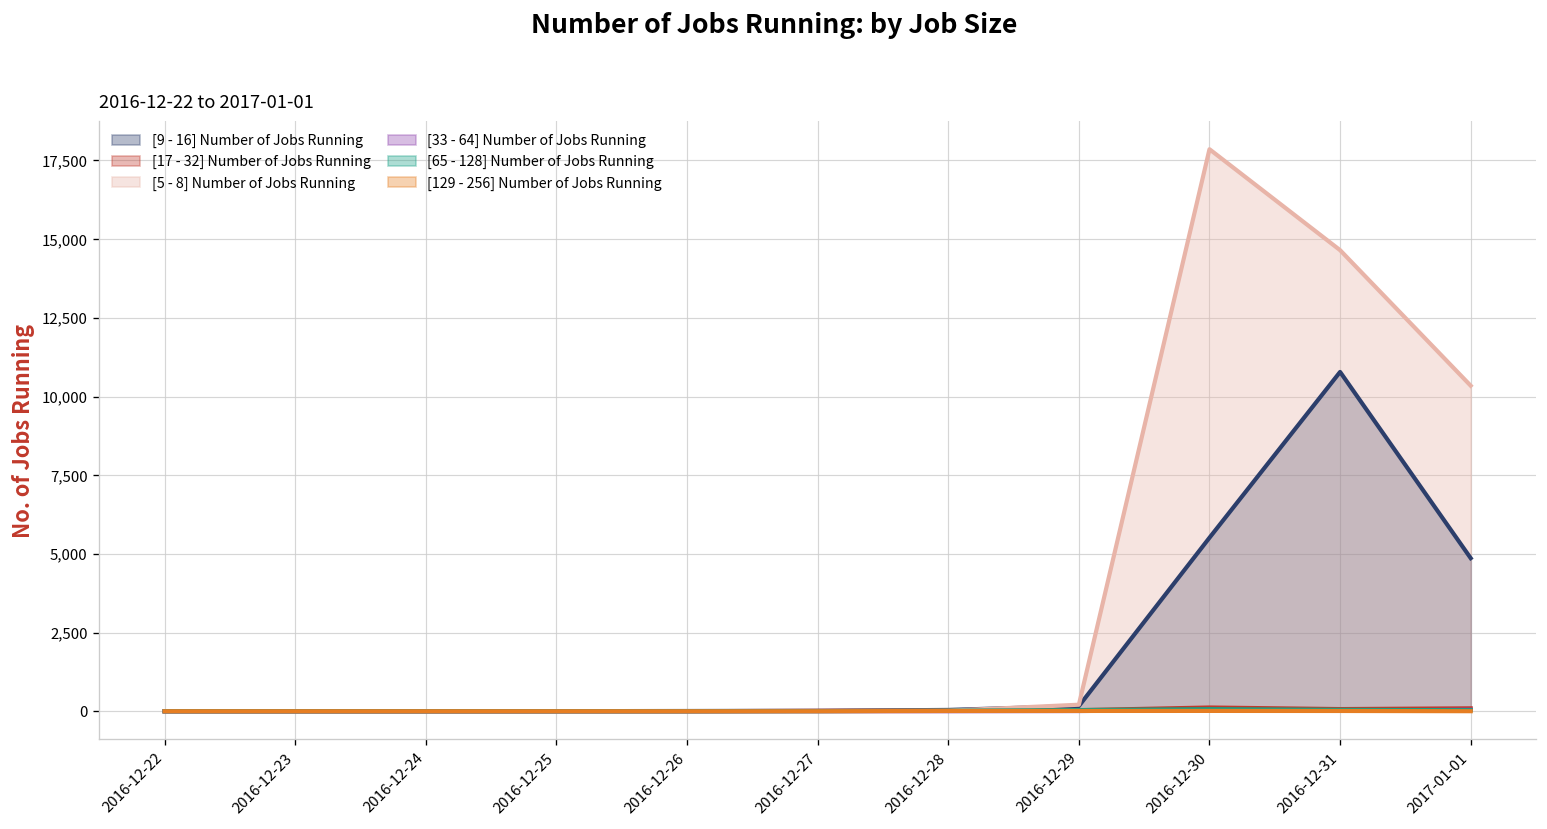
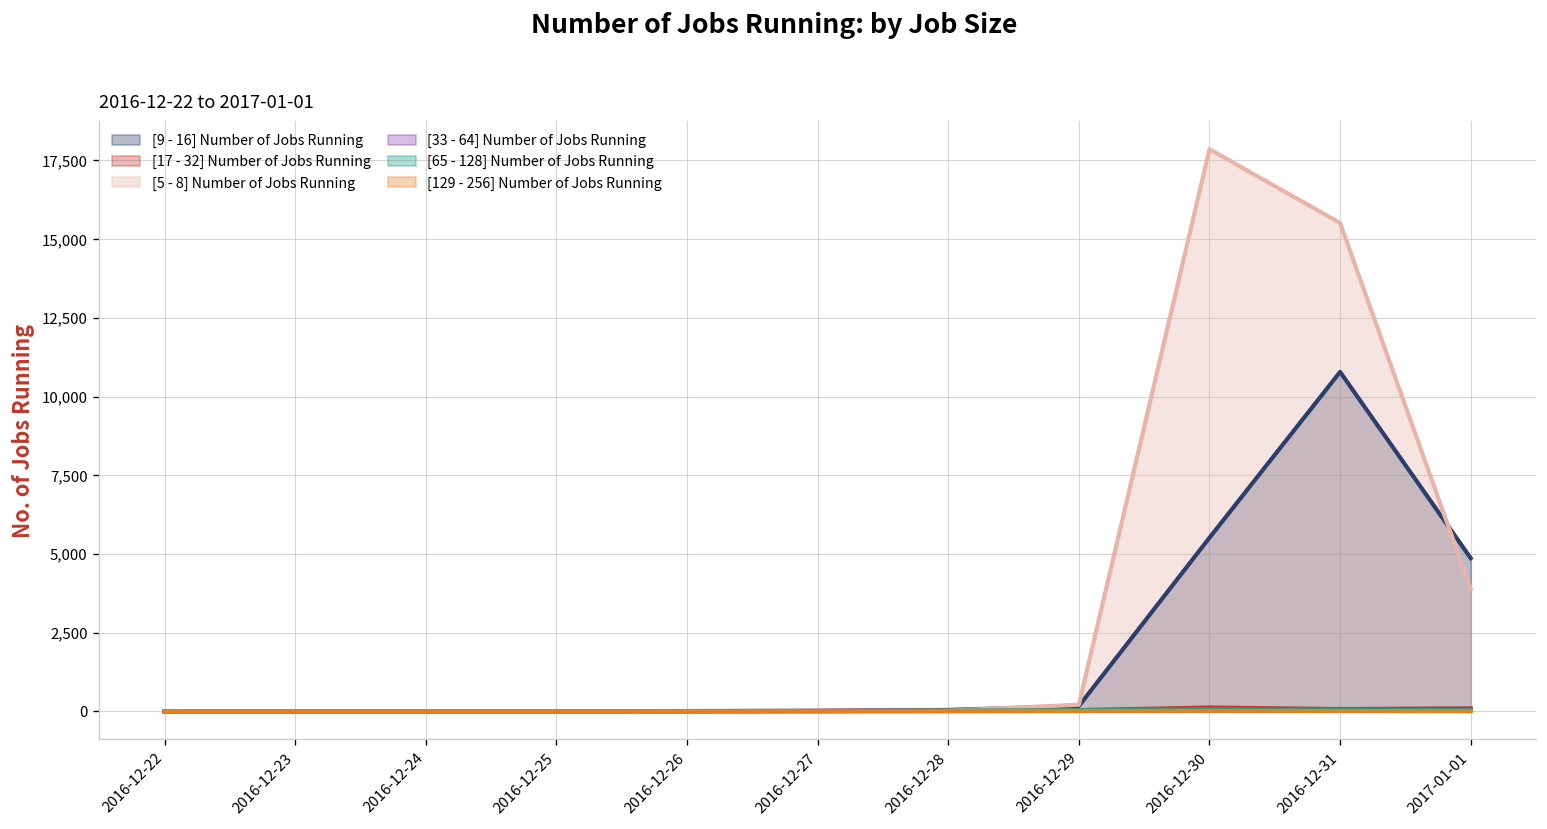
[5 - 8] Number of Jobs Running, 2016-12-31: 14,700 -> 15,500
[5 - 8] Number of Jobs Running, 2017-01-01: 10,300 -> 3,900
